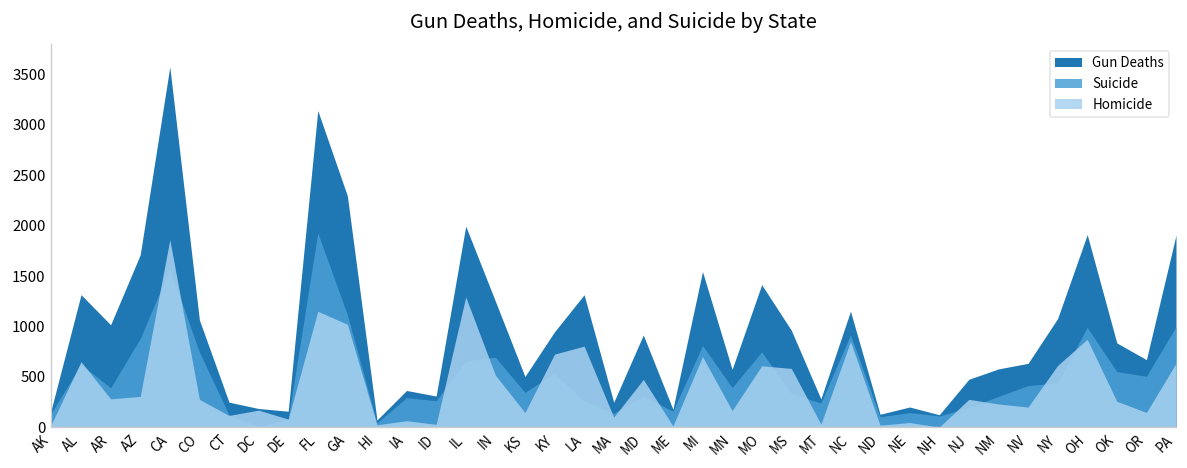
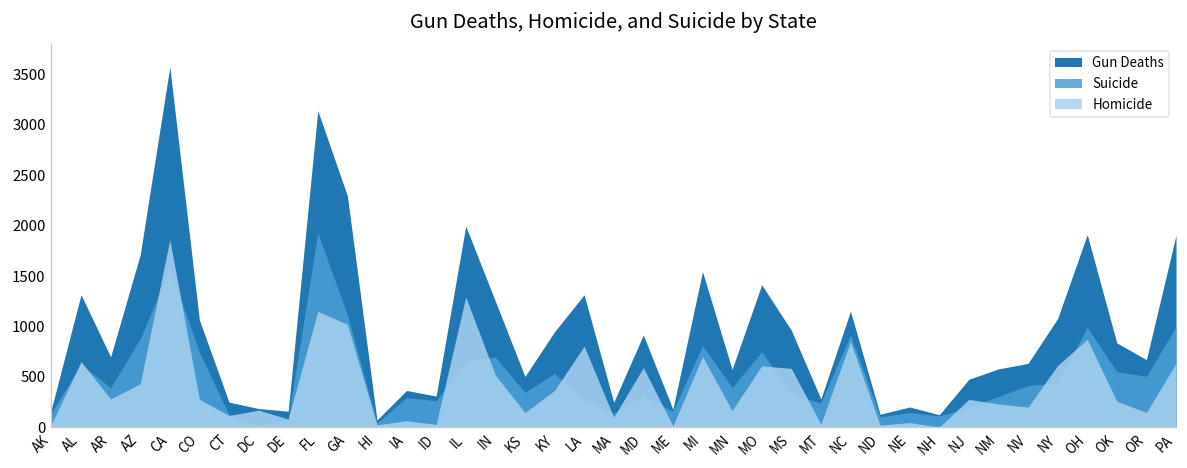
Gun Deaths, AR: 1000 -> 700
Homicide, AZ: 300 -> 400
Homicide, KY: 700 -> 400
Homicide, MD: 500 -> 600
